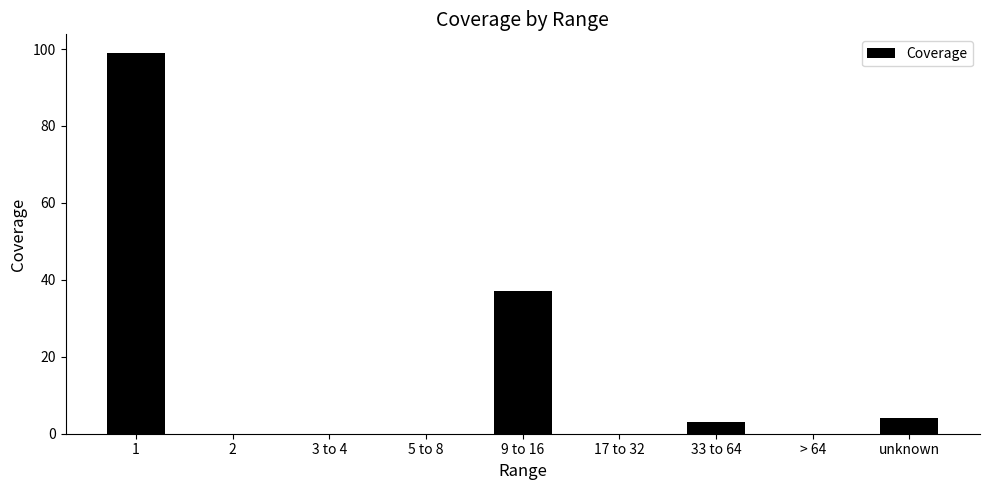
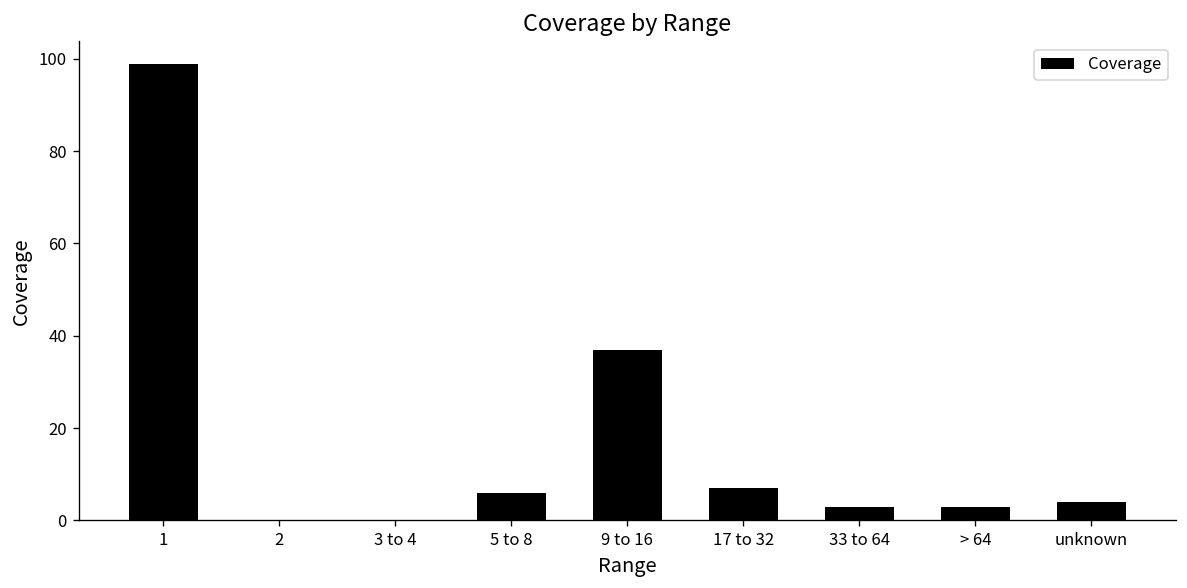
5 to 8: 0 -> 6
17 to 32: 0 -> 7
> 64: 0 -> 3
